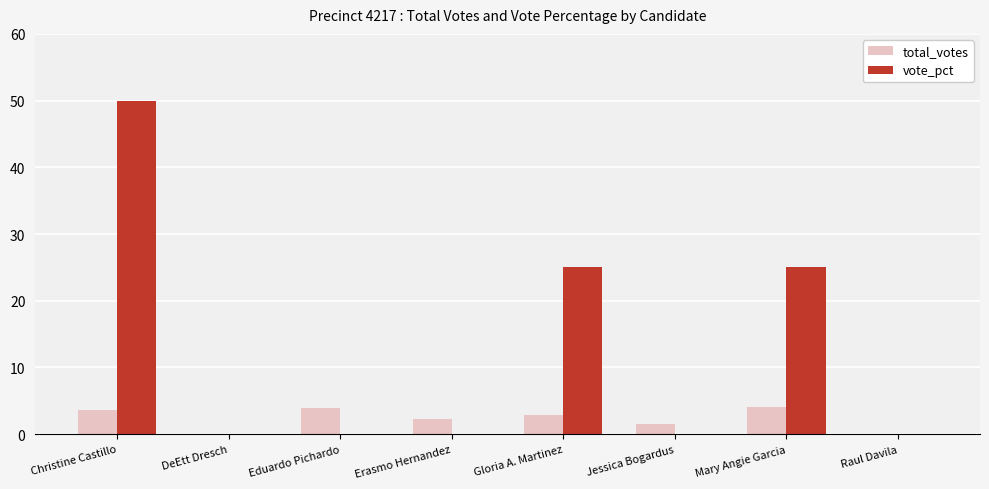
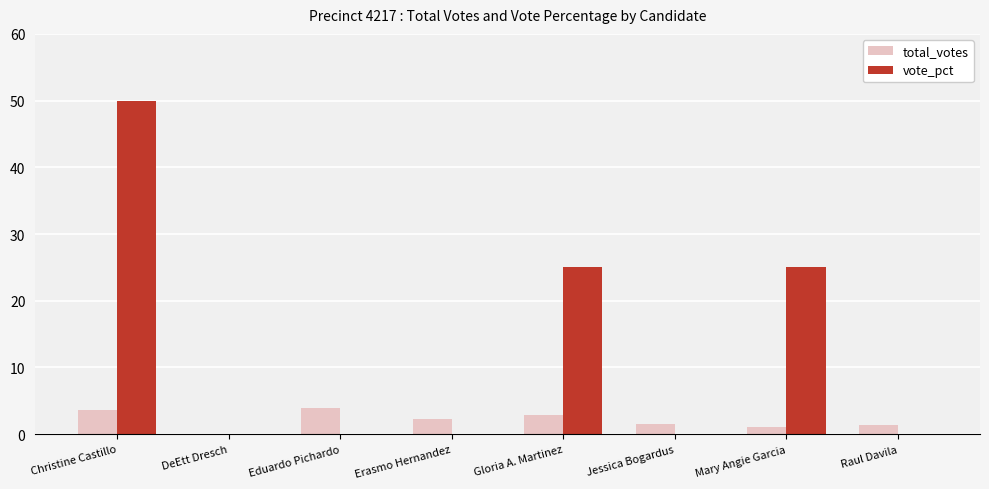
total_votes, Mary Angie Garcia: 4 -> 1
total_votes, Raul Davila: 0 -> 1
